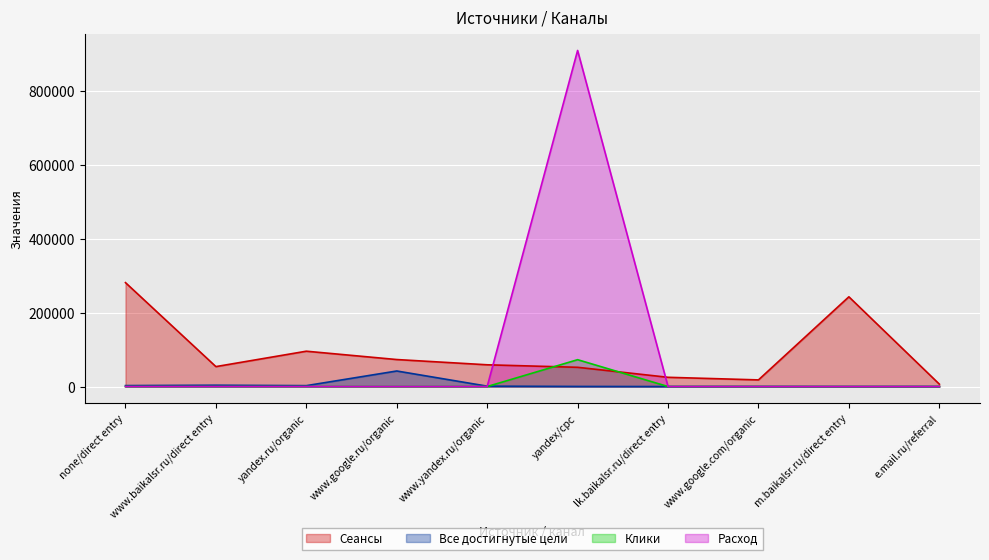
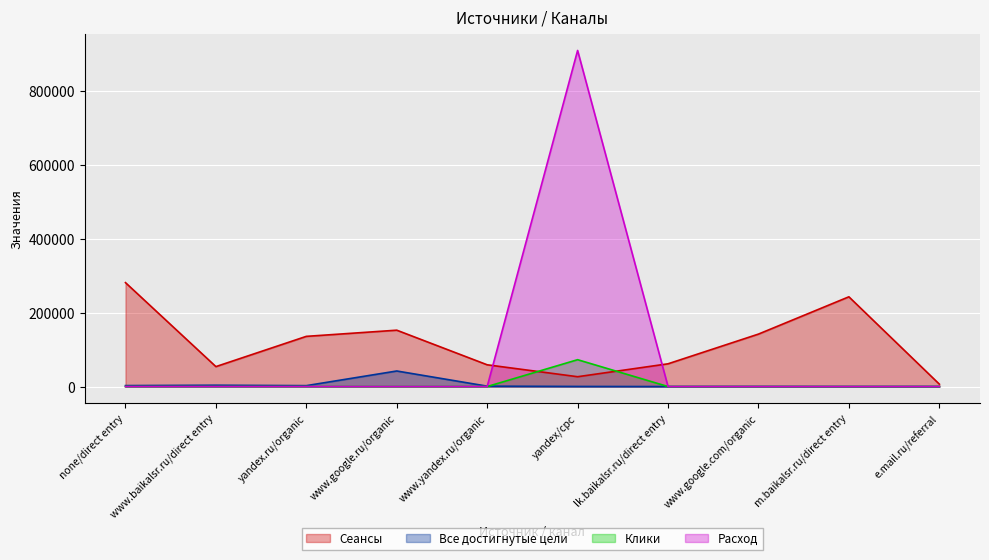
Сеансы, yandex.ru/organic: 100000 -> 140000
Сеансы, www.google.ru/organic: 70000 -> 150000
Сеансы, yandex/cpc: 50000 -> 30000
Сеансы, lk.baikalsr.ru/direct entry: 30000 -> 60000
Сеансы, www.google.com/organic: 20000 -> 140000
